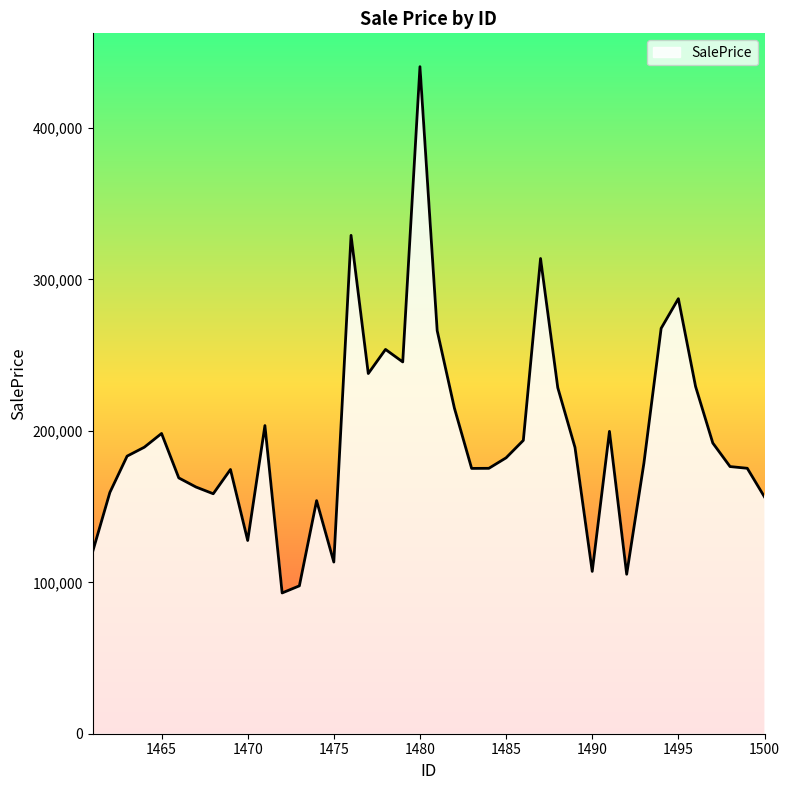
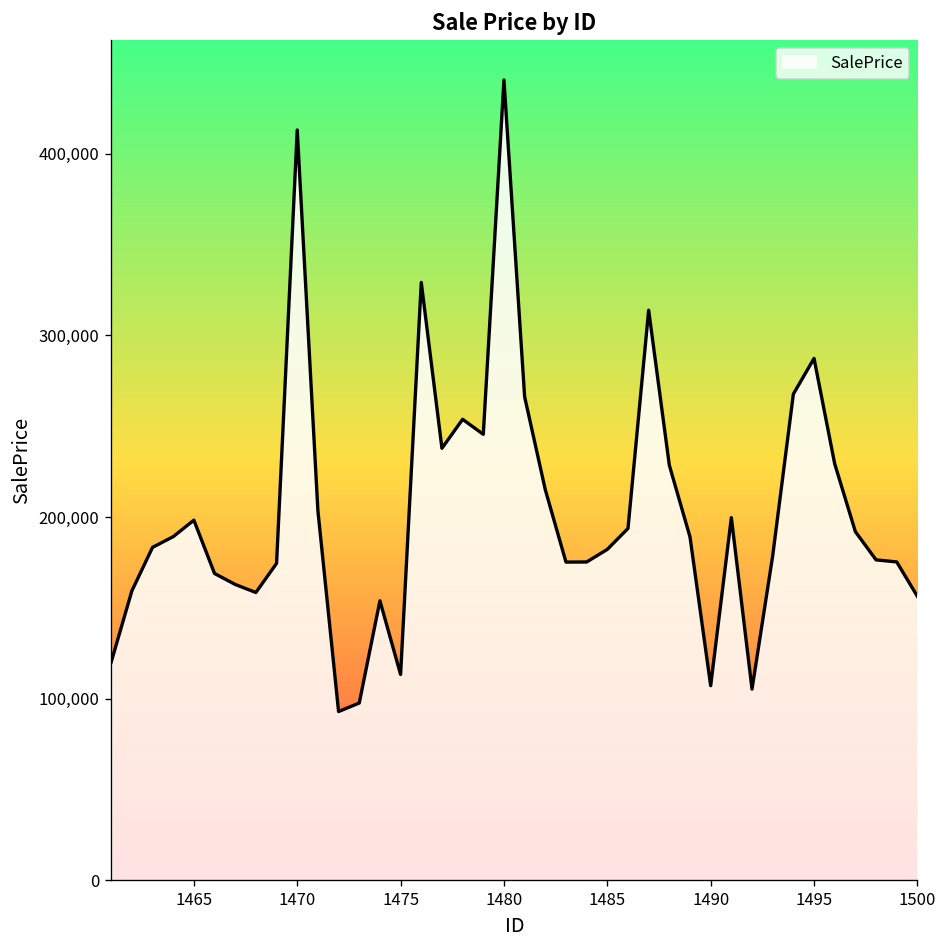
1470: 128,000 -> 413,000
